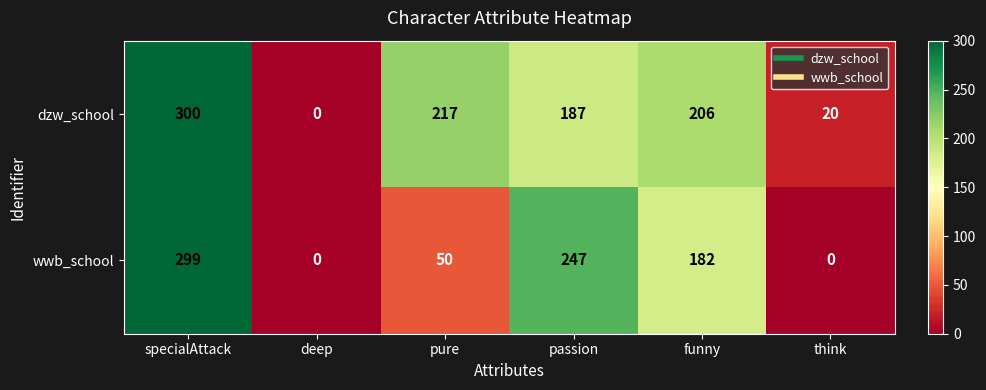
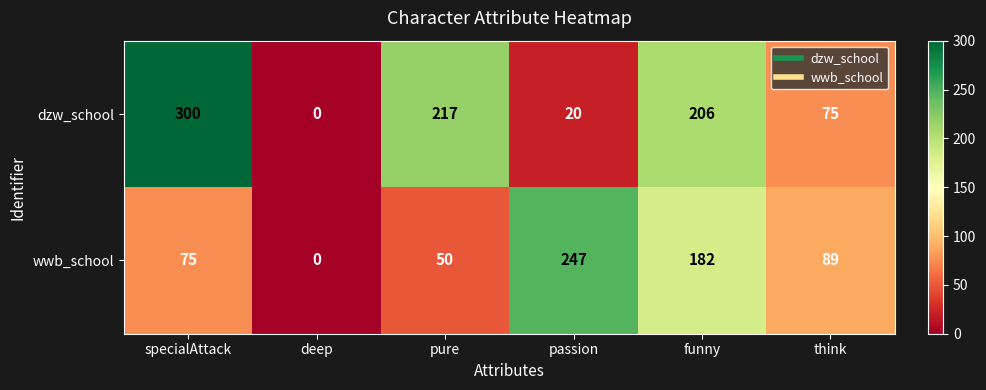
dzw_school, passion: 187 -> 20
dzw_school, think: 20 -> 75
wwb_school, specialAttack: 299 -> 75
wwb_school, think: 0 -> 89
